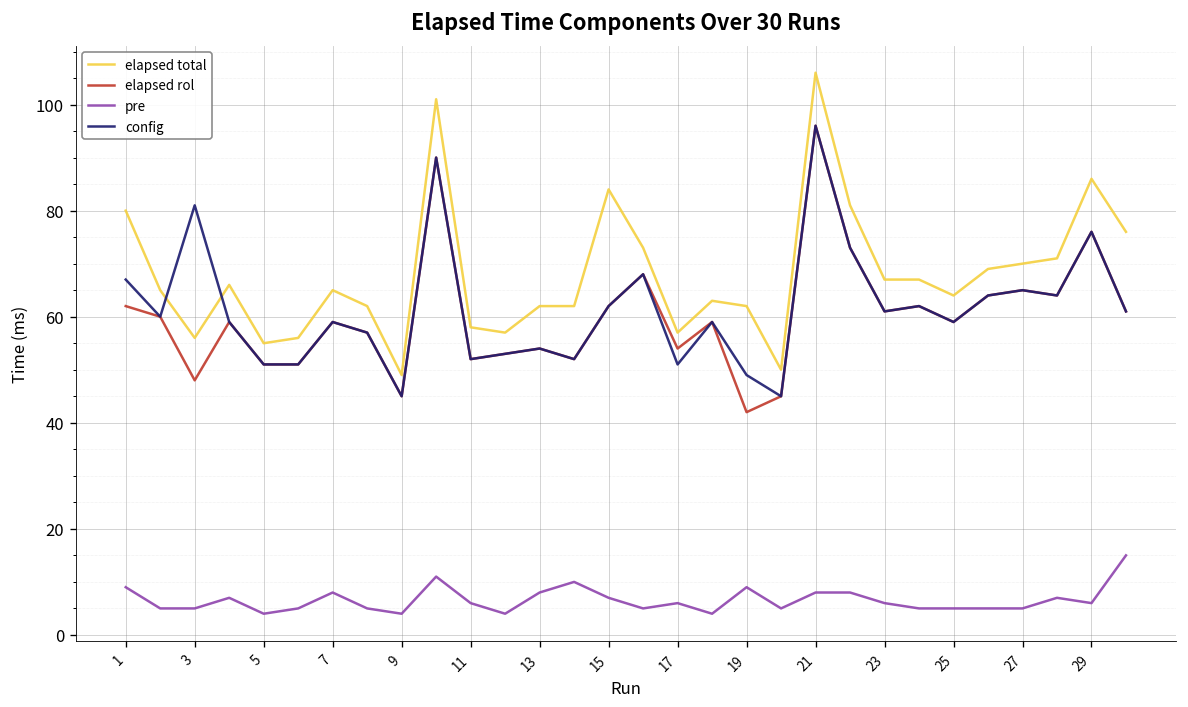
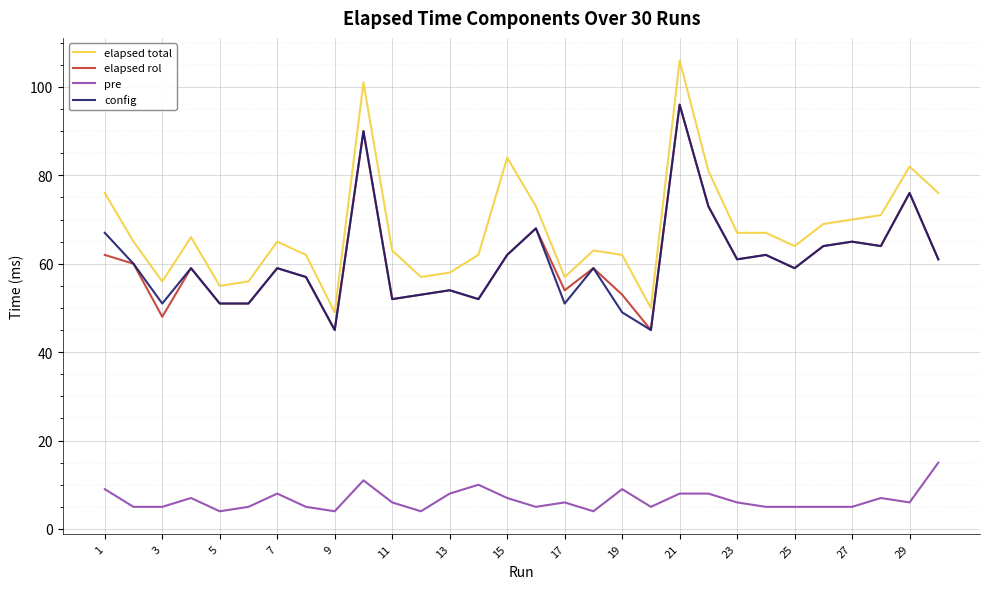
elapsed total, 1: 80 -> 76
config, 3: 81 -> 51
elapsed total, 11: 58 -> 63
elapsed total, 13: 62 -> 58
elapsed rol, 19: 42 -> 53
elapsed total, 29: 86 -> 82
